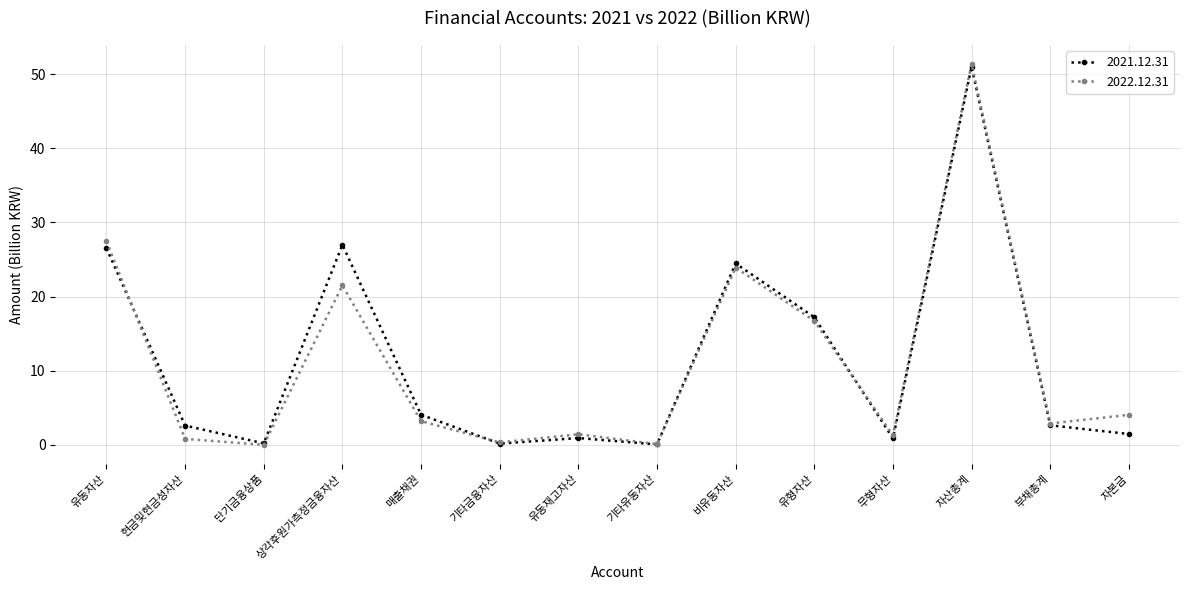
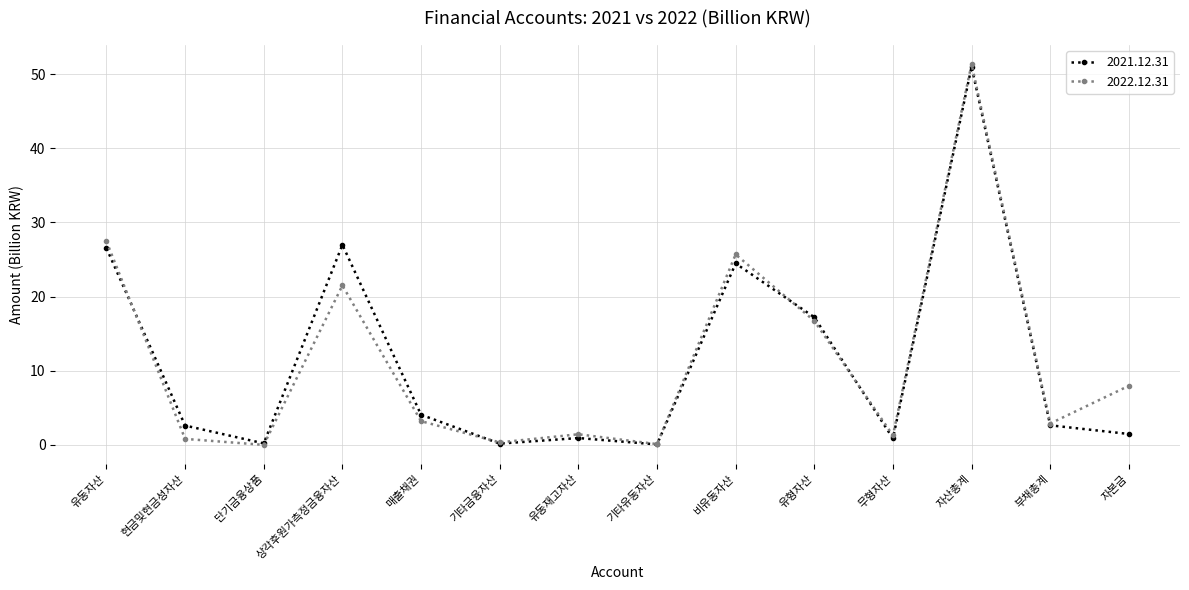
2022.12.31, 비유동자산: 24 -> 26
2022.12.31, 자본금: 4 -> 8
